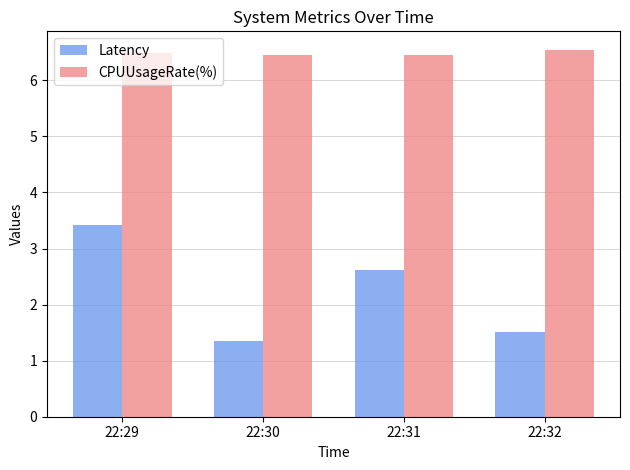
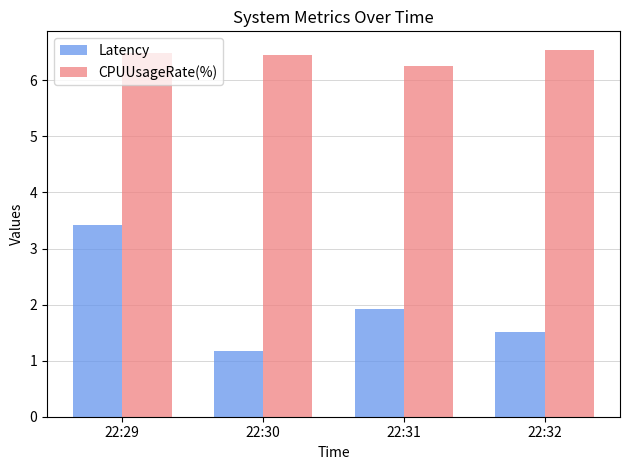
Latency, 22:30: 1.3 -> 1.2
Latency, 22:31: 2.6 -> 1.9
CPUUsageRate(%), 22:31: 6.4 -> 6.3
